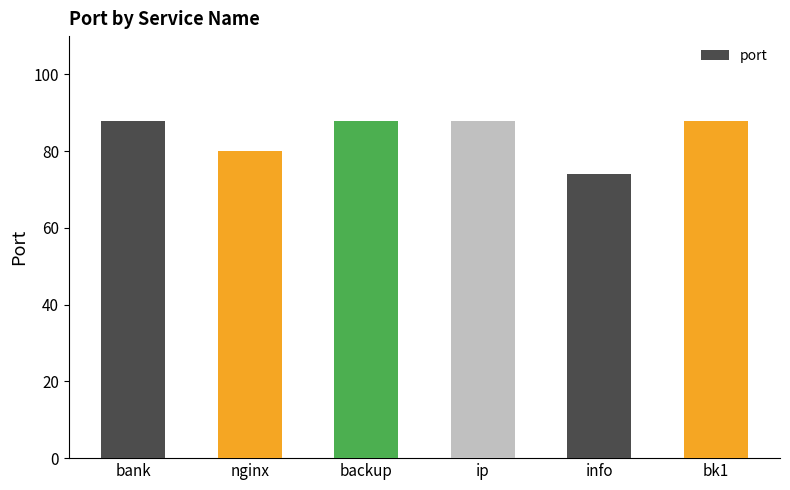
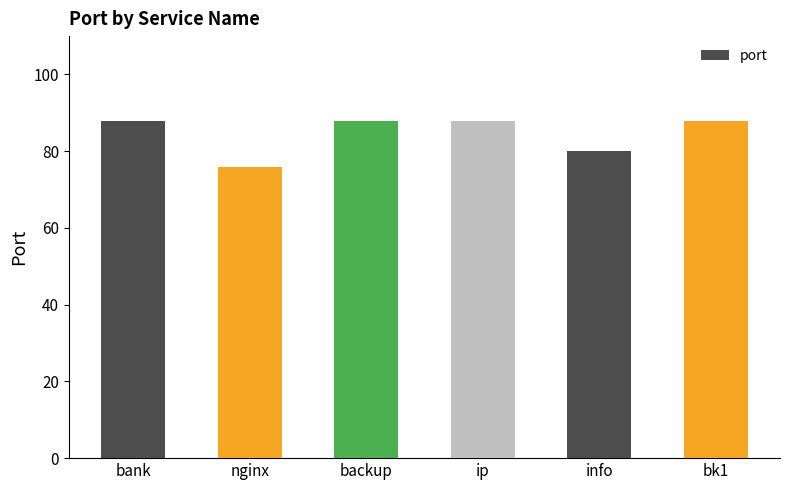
nginx: 80 -> 76
info: 74 -> 80
